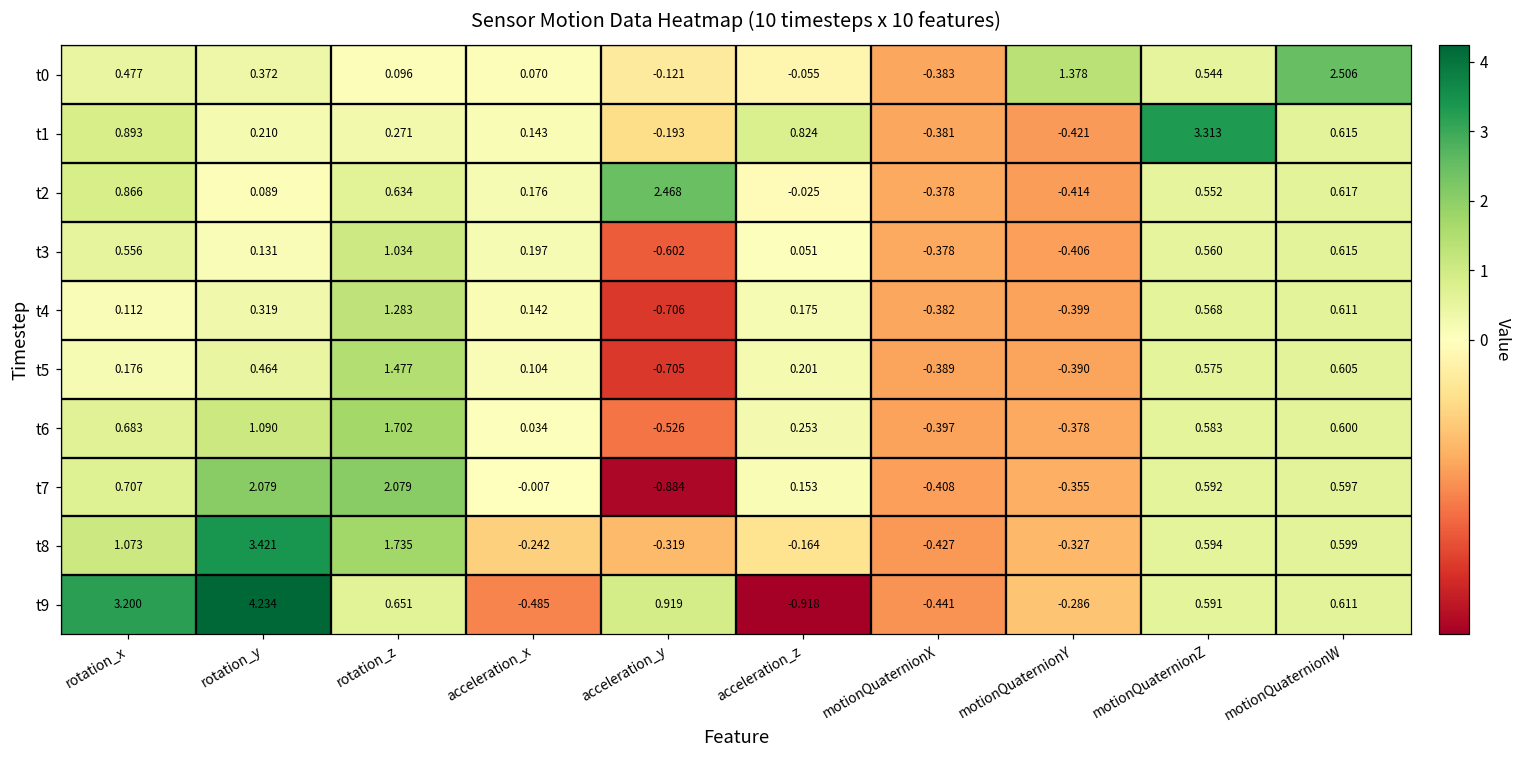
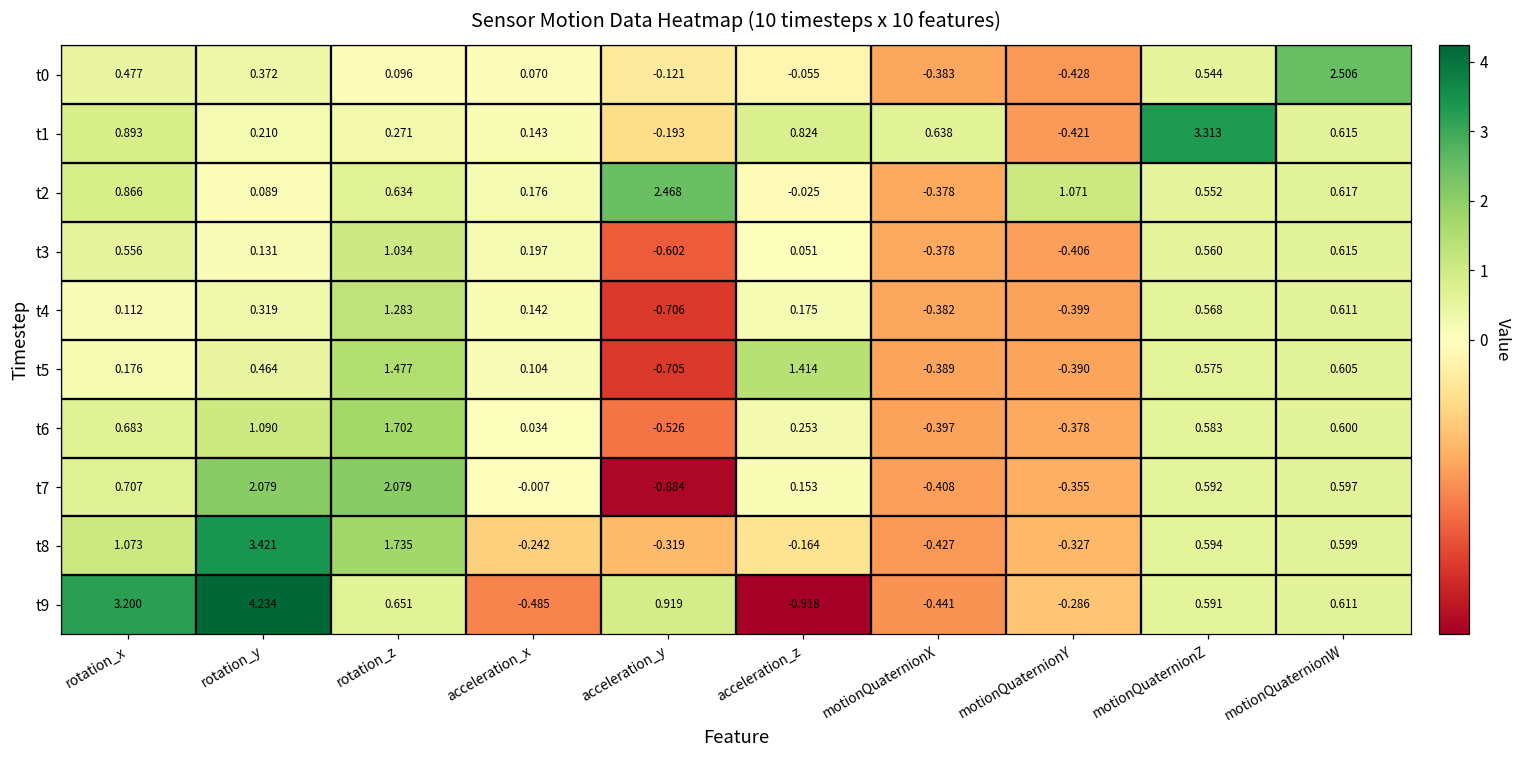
t0, motionQuaternionY: 1.378 -> -0.428
t1, motionQuaternionX: -0.381 -> 0.638
t2, motionQuaternionY: -0.414 -> 1.071
t5, acceleration_z: 0.201 -> 1.414
